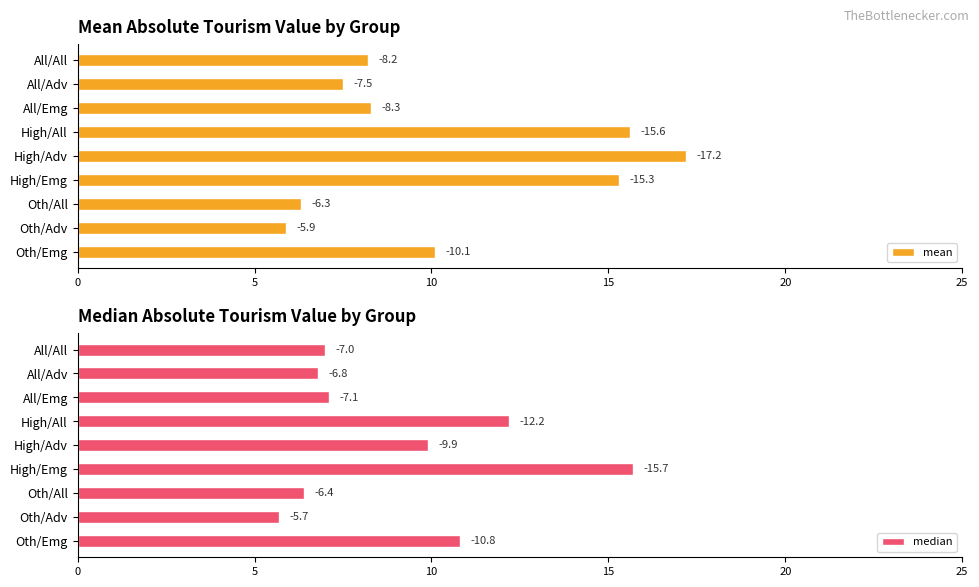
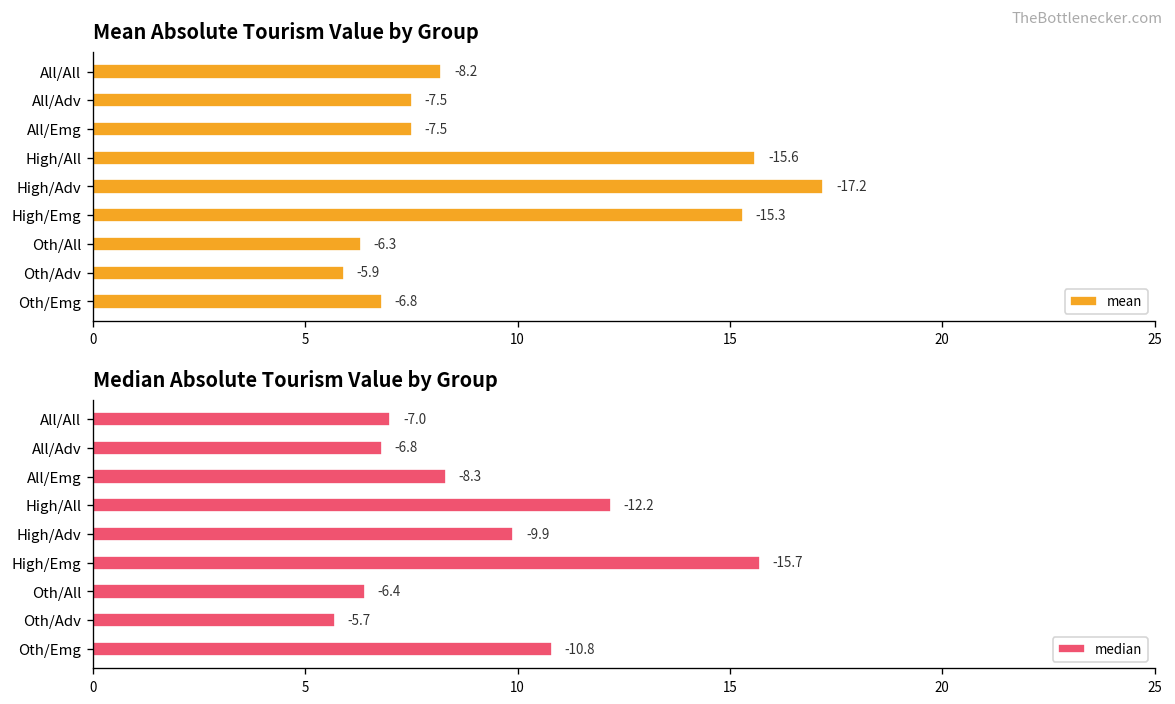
Mean Absolute Tourism Value by Group, All/Emg: -8.3 -> -7.5
Mean Absolute Tourism Value by Group, Oth/Emg: -10.1 -> -6.8
Median Absolute Tourism Value by Group, All/Emg: -7.1 -> -8.3
